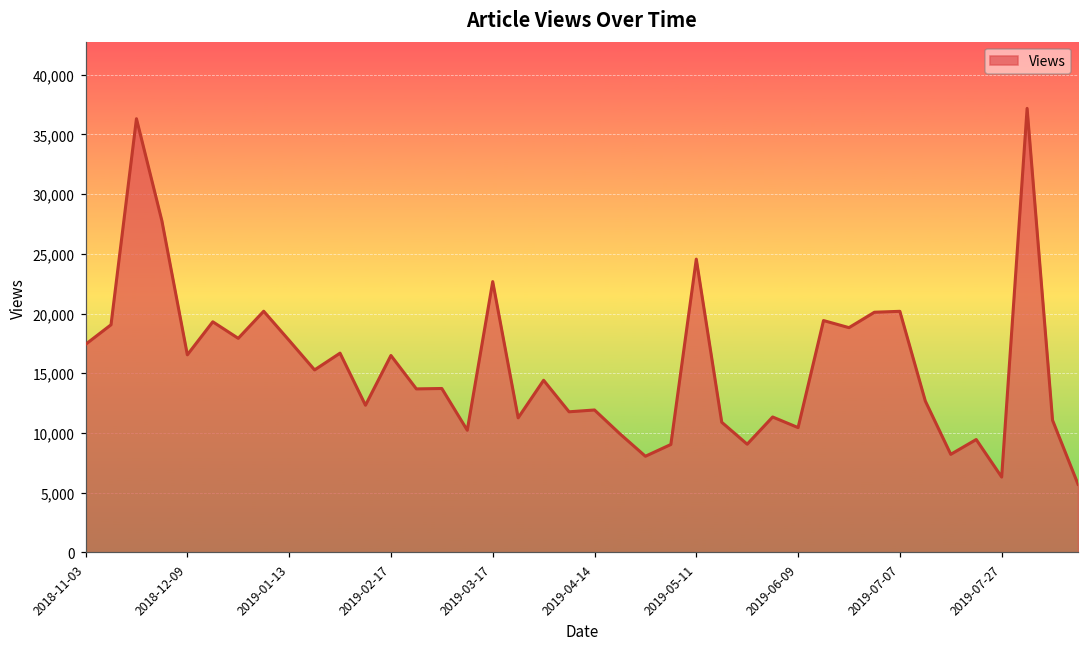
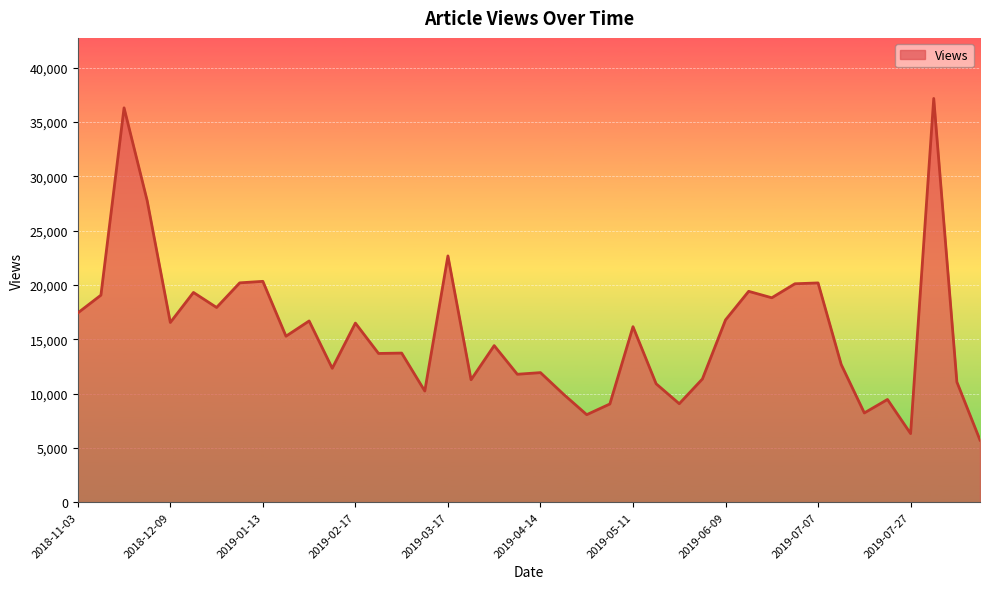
2019-01-13: 17,800 -> 20,300
2019-05-11: 24,600 -> 16,200
2019-06-09: 10,500 -> 16,800
